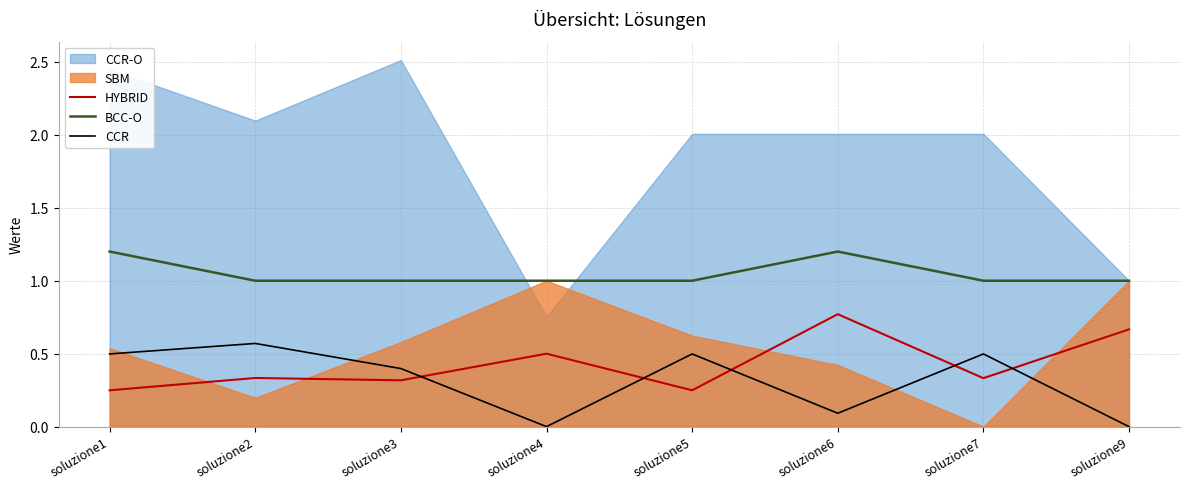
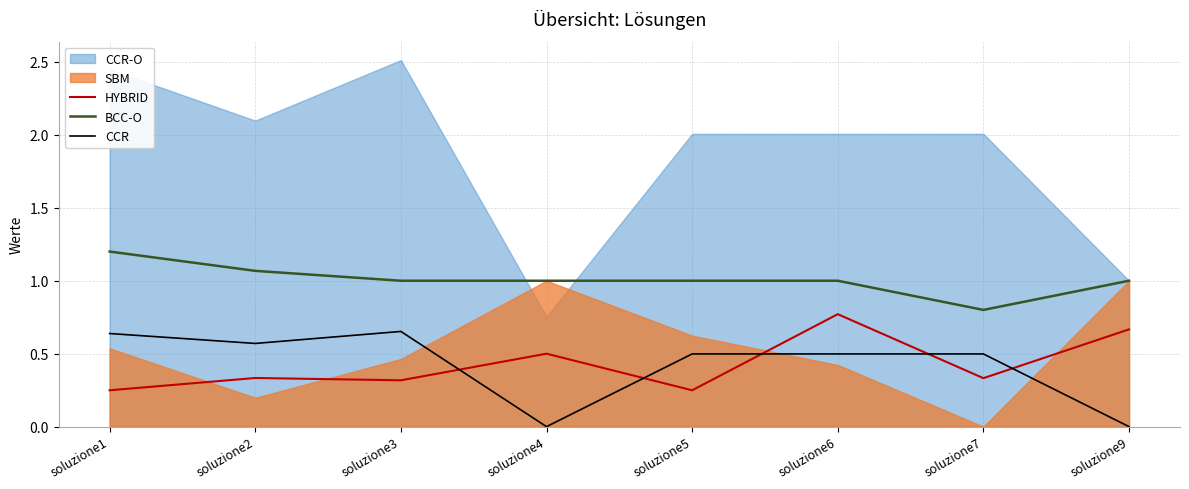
CCR, soluzione1: 0.50 -> 0.64
BCC-O, soluzione2: 1.00 -> 1.07
SBM, soluzione3: 0.58 -> 0.46
CCR, soluzione3: 0.40 -> 0.65
BCC-O, soluzione6: 1.2 -> 1.0
CCR, soluzione6: 0.09 -> 0.50
BCC-O, soluzione7: 1.0 -> 0.8
